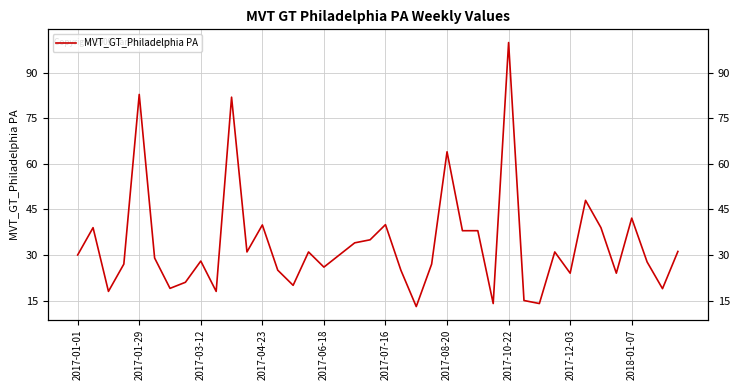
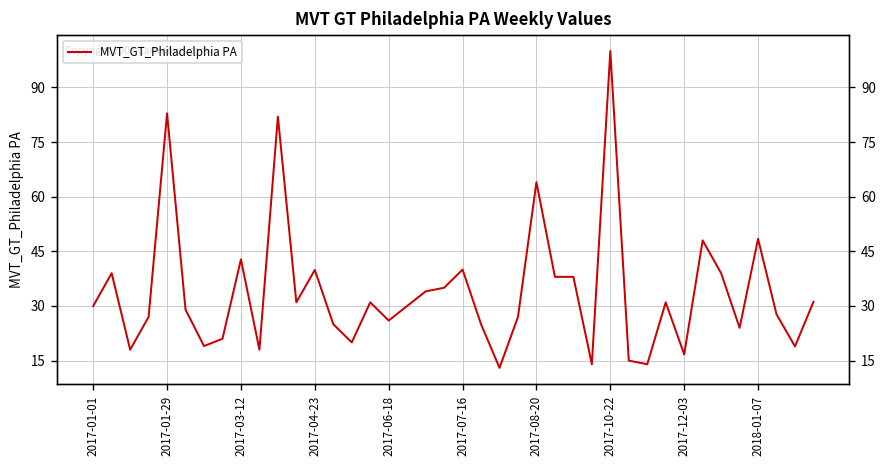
2017-03-12: 28 -> 43
2017-12-03: 24 -> 17
2018-01-07: 42 -> 48
